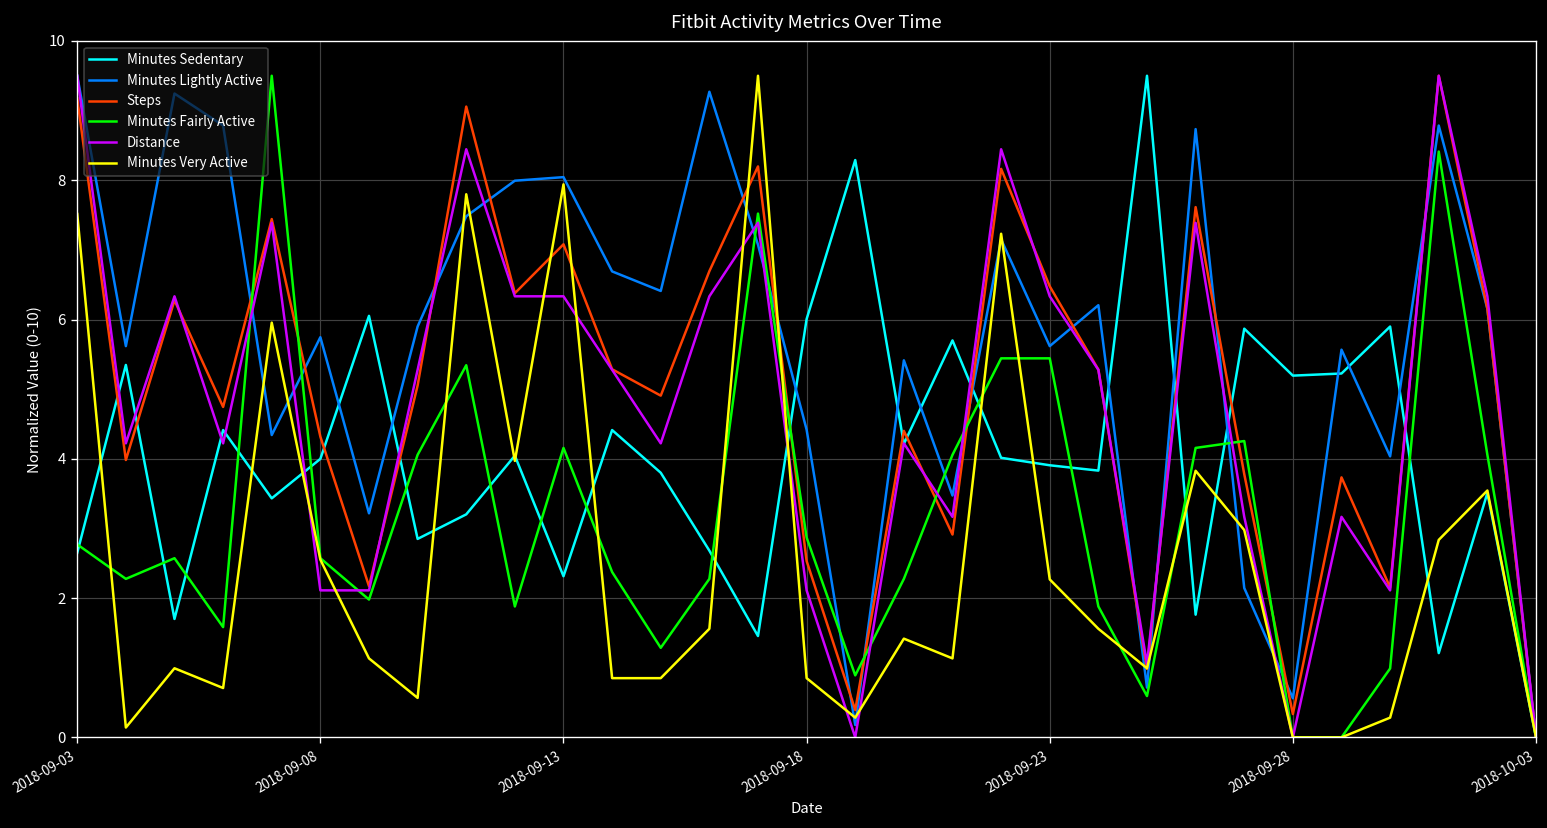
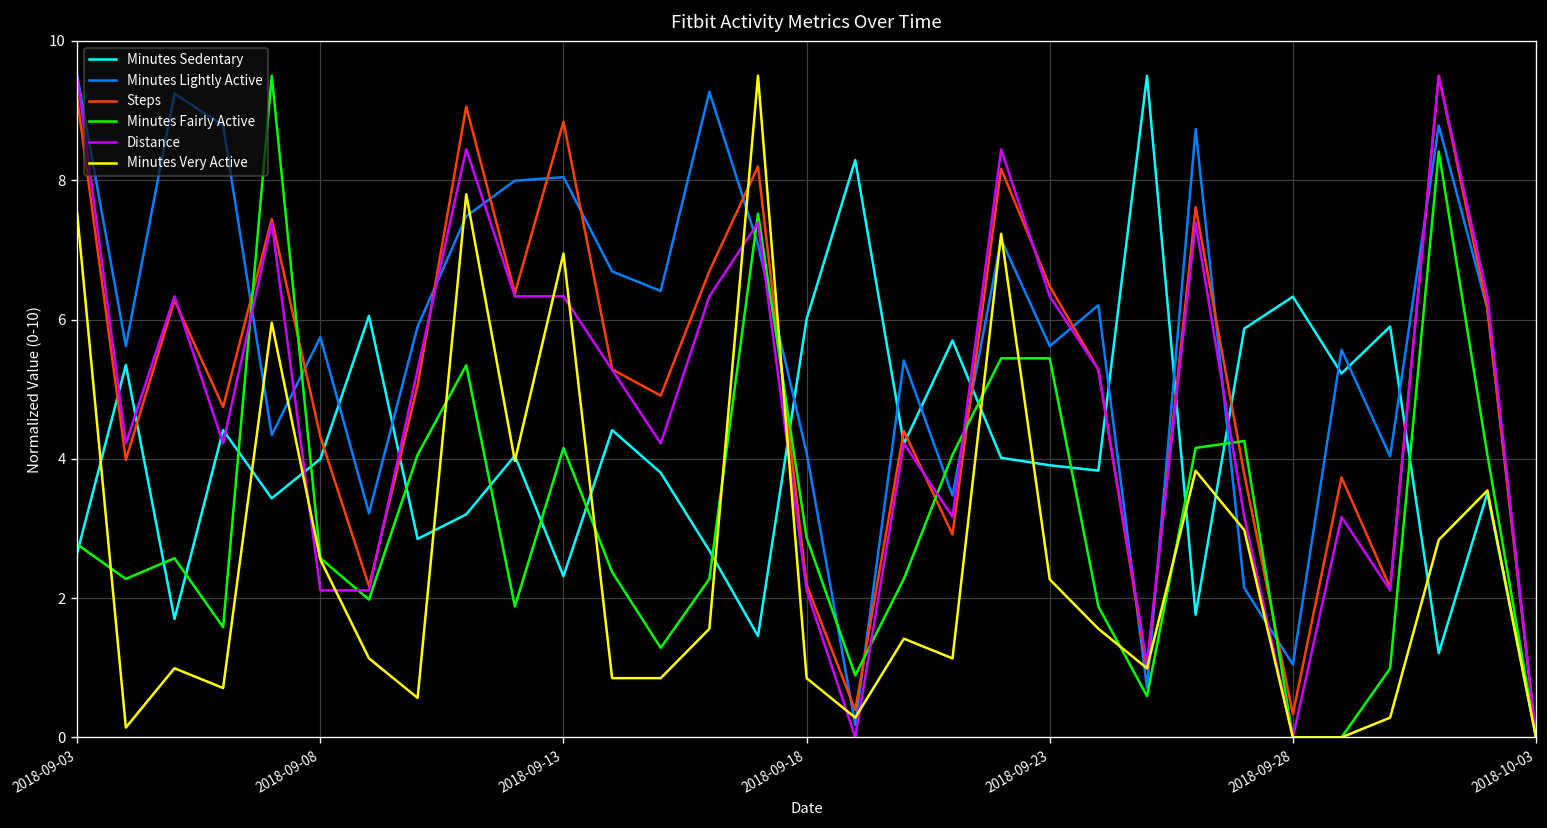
Steps, 2018-09-13: 7.1 -> 8.8
Minutes Very Active, 2018-09-13: 7.9 -> 6.9
Minutes Lightly Active, 2018-09-18: 4.4 -> 4.1
Steps, 2018-09-18: 2.5 -> 2.2
Minutes Sedentary, 2018-09-28: 5.2 -> 6.3
Minutes Lightly Active, 2018-09-28: 0.6 -> 1.0
